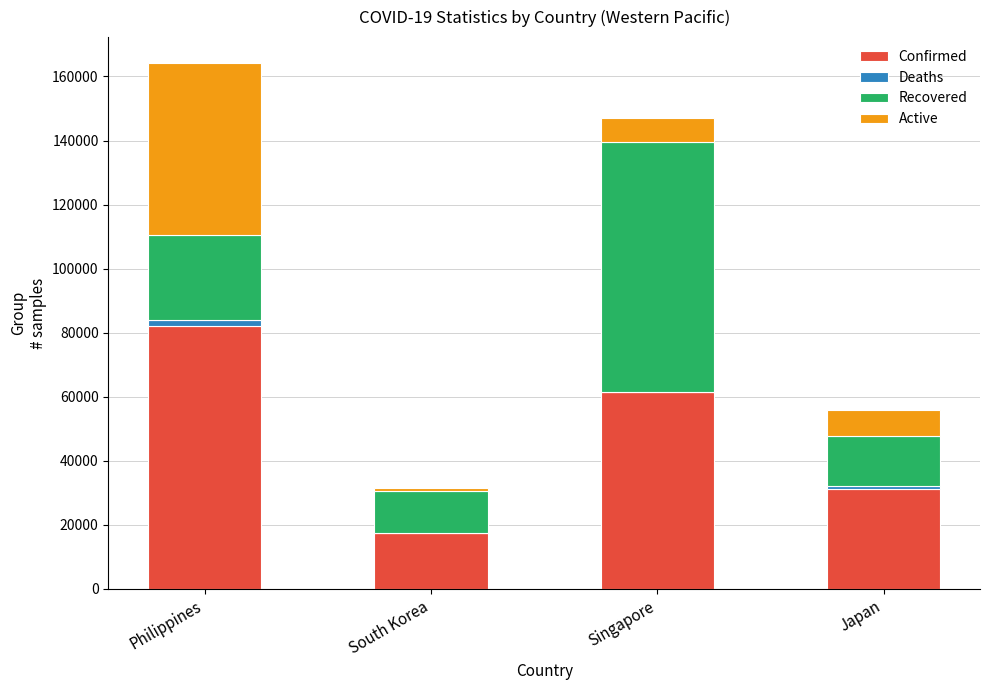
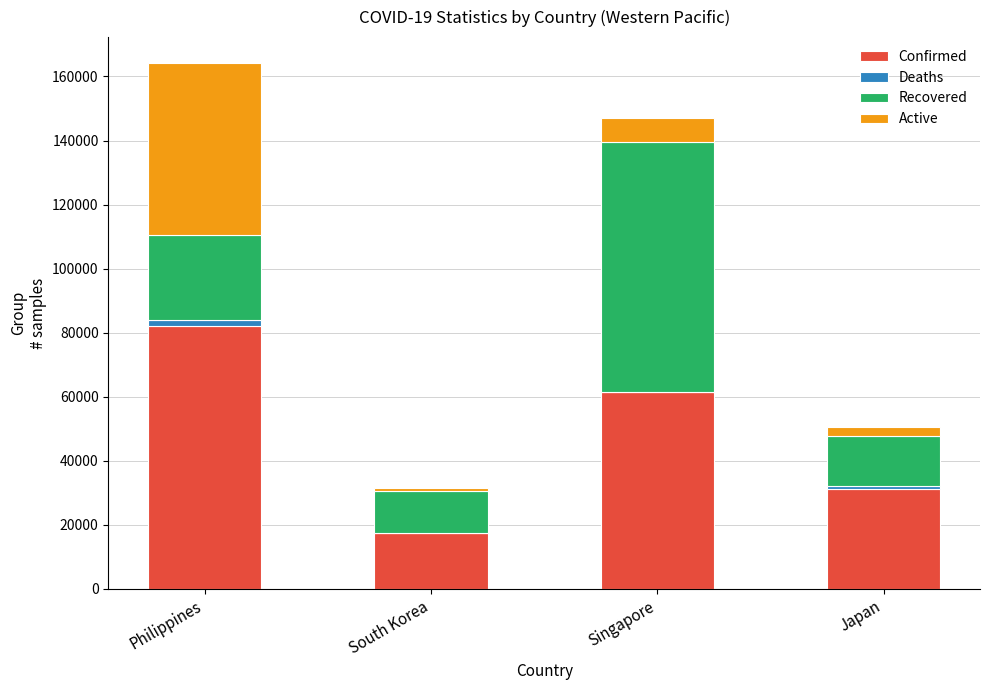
Active, Japan: 8000 -> 3000
